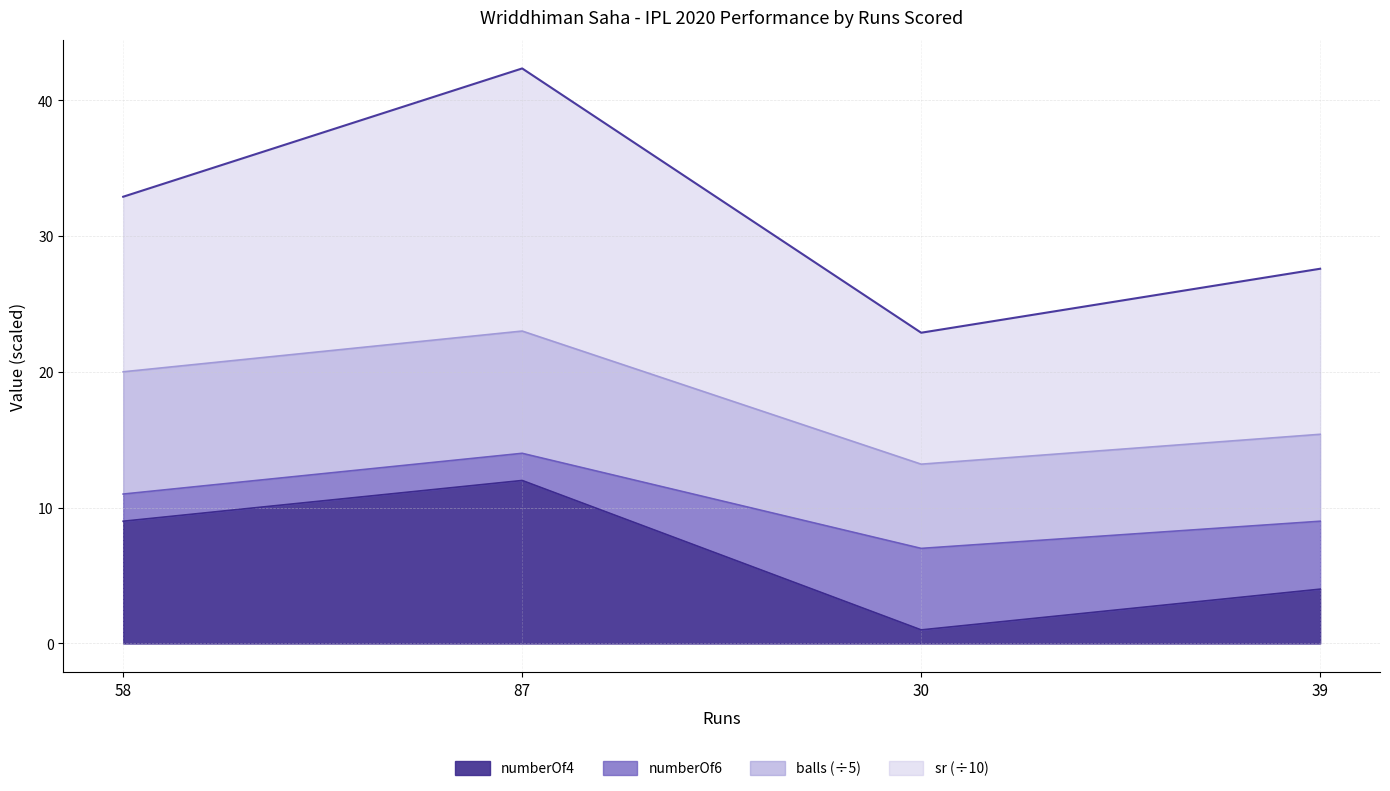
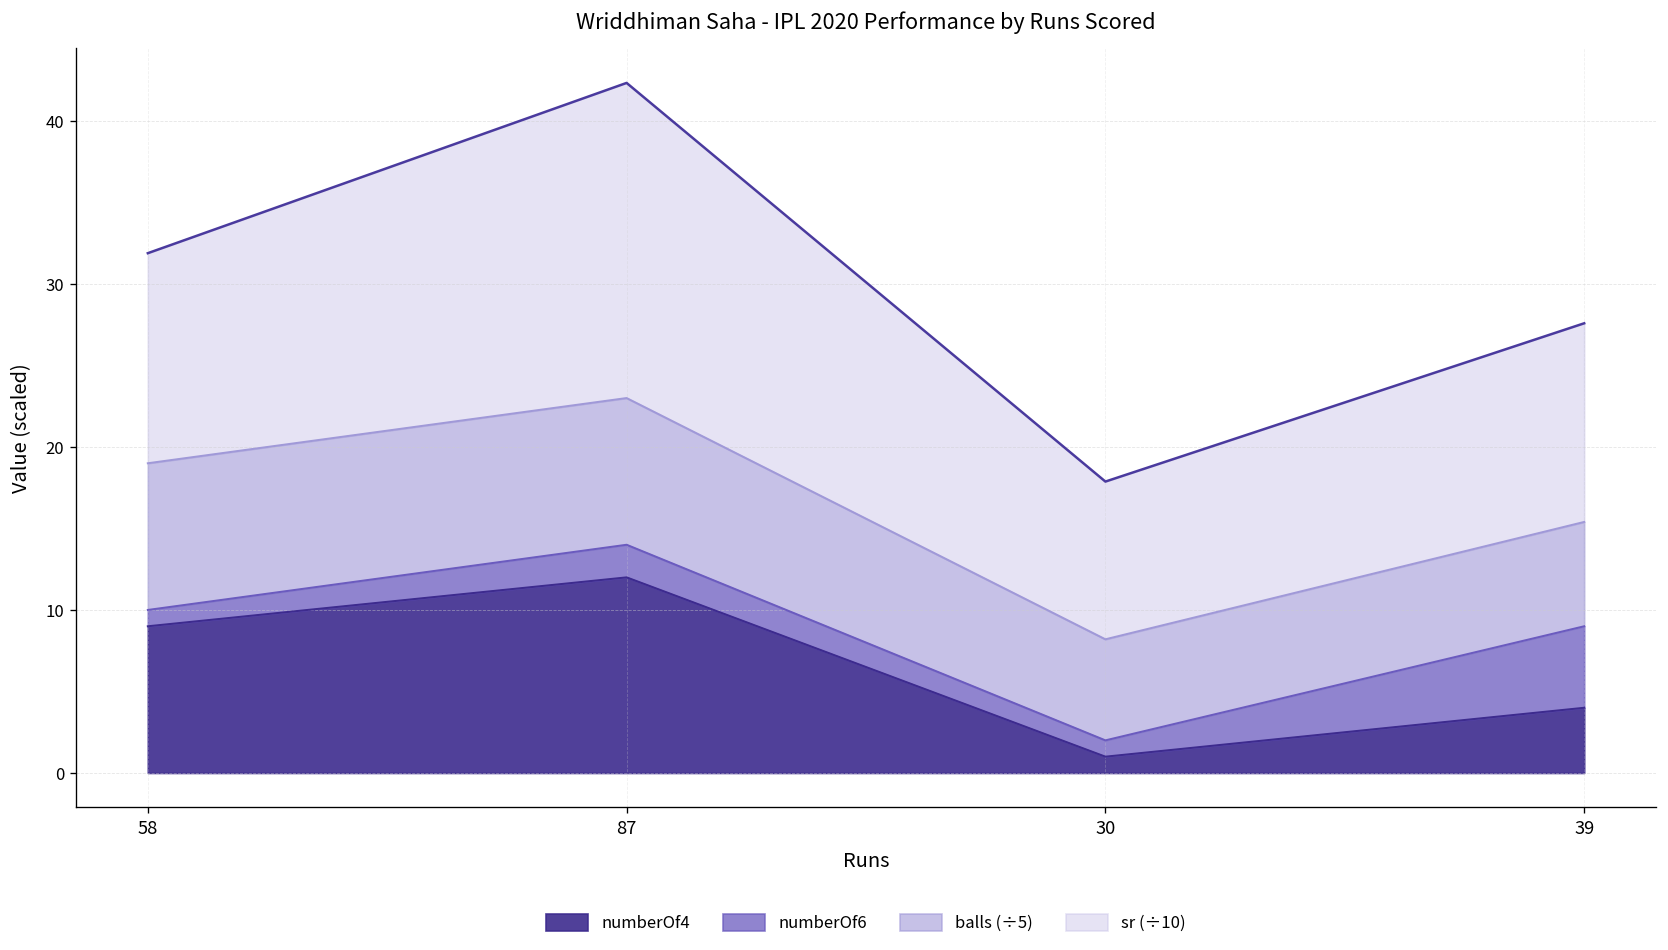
numberOf6, 58: 2 -> 1
numberOf6, 30: 6 -> 1
